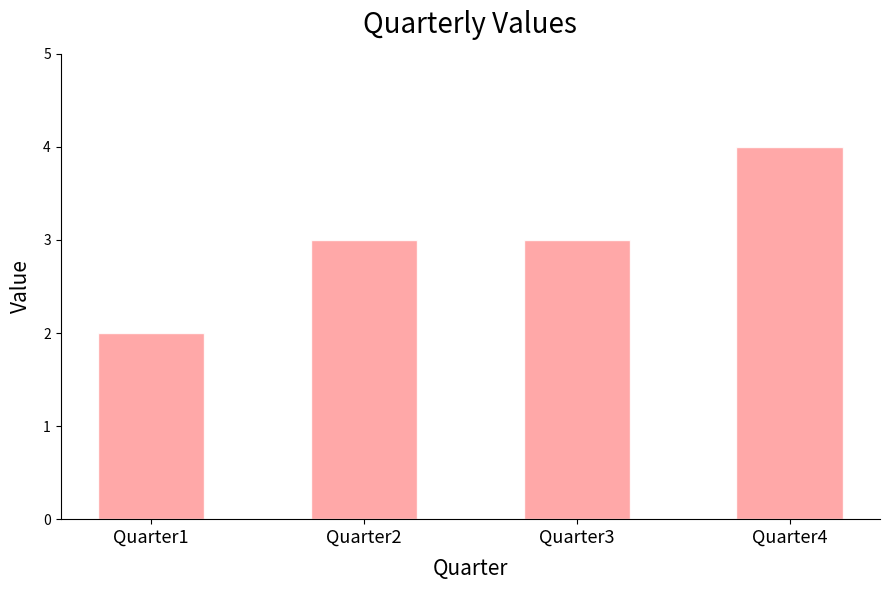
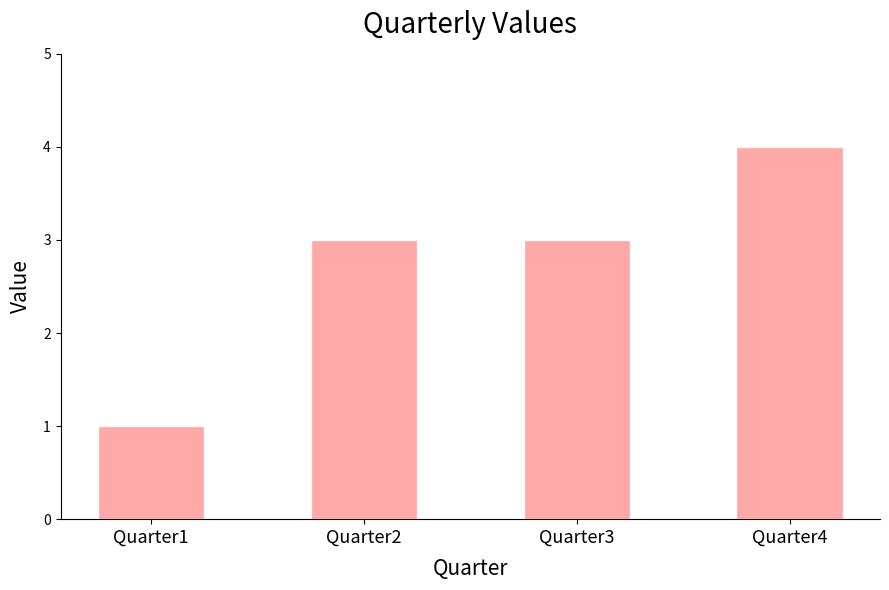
Quarter1: 2 -> 1
